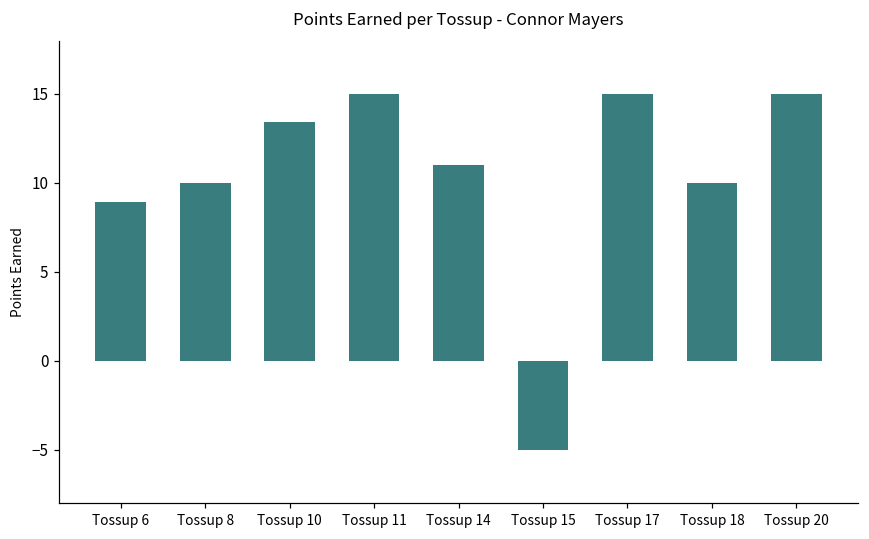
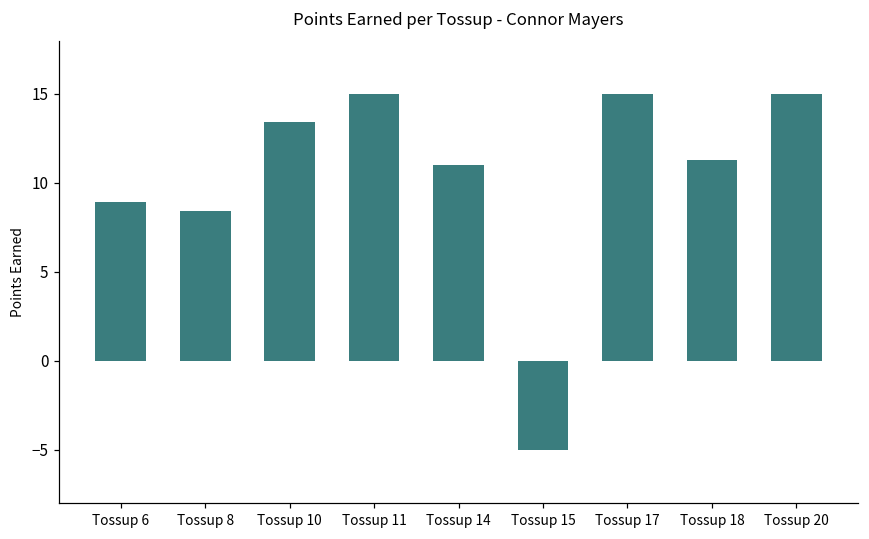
Tossup 8: 10.0 -> 8.4
Tossup 18: 10.0 -> 11.3
